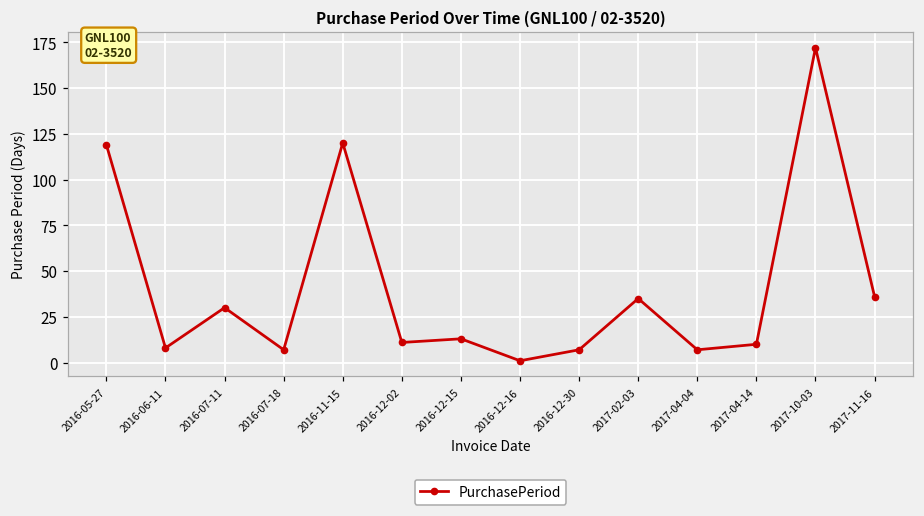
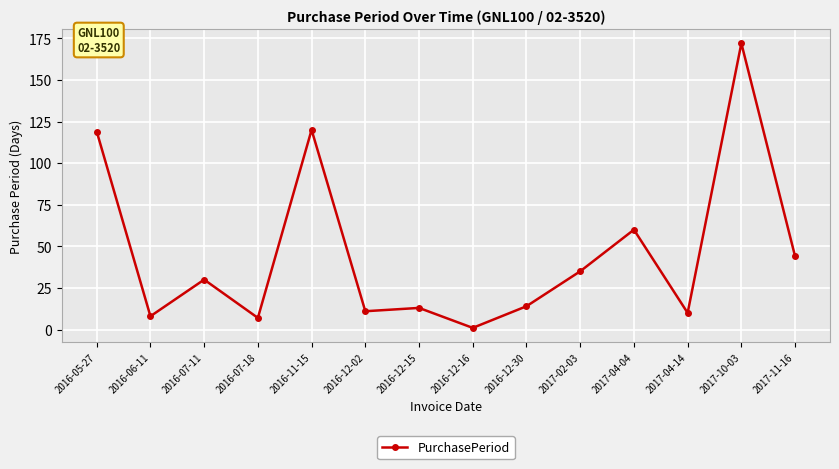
2016-12-30: 7 -> 14
2017-04-04: 7 -> 60
2017-11-16: 36 -> 44
